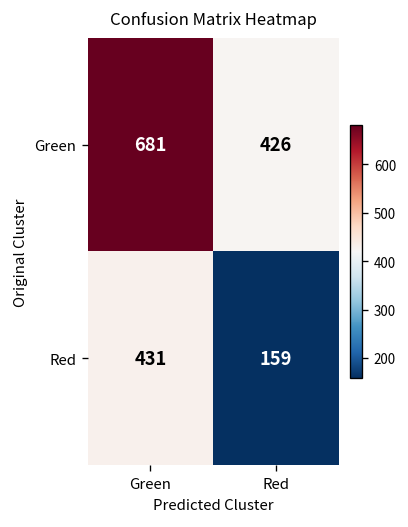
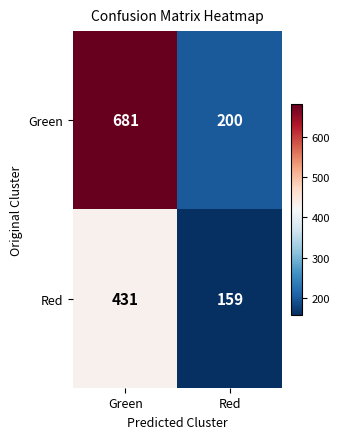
Green, Red: 426 -> 200
